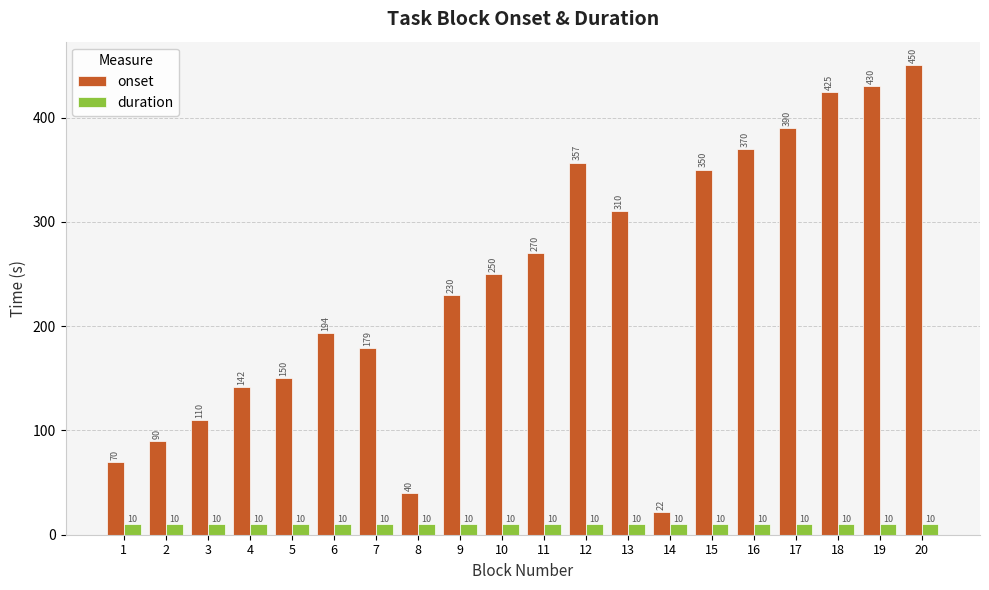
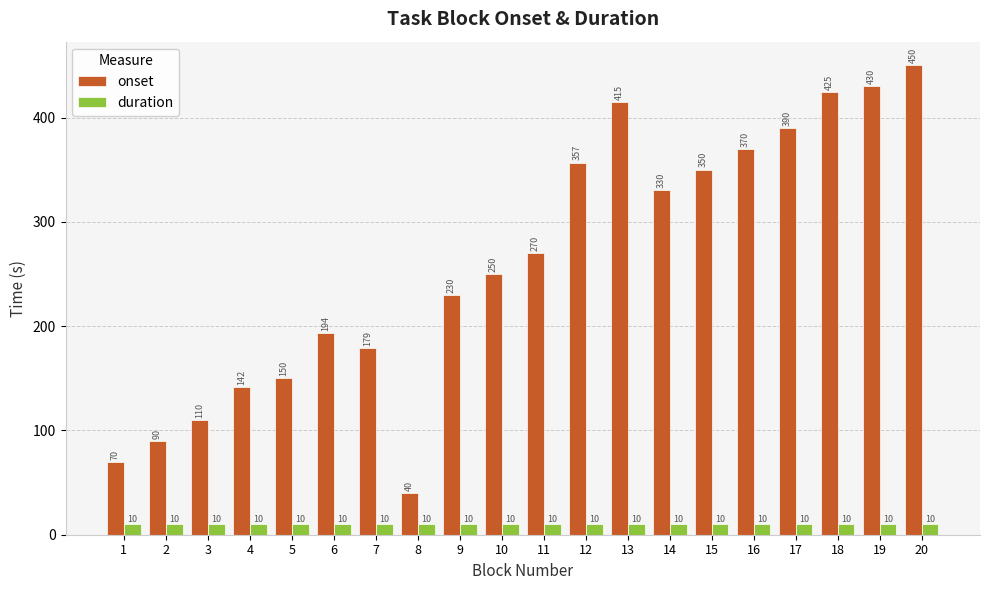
onset, 13: 310 -> 415
onset, 14: 22 -> 330
